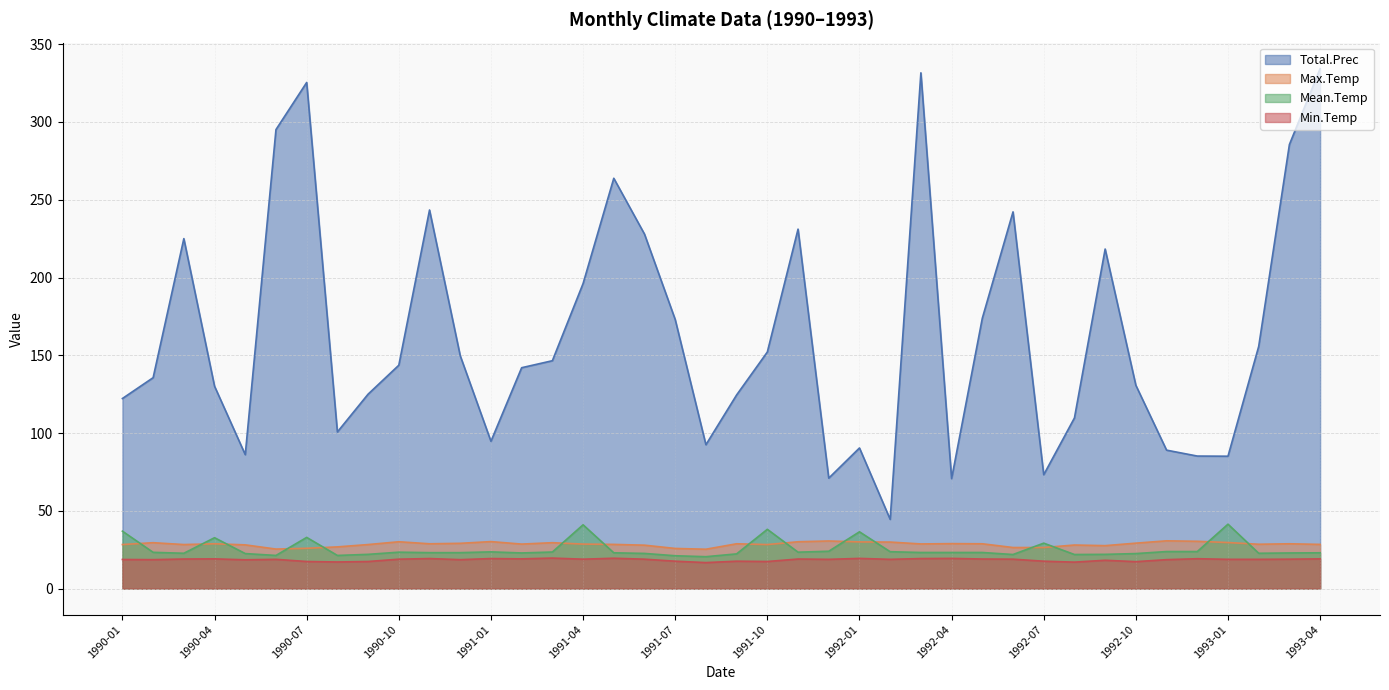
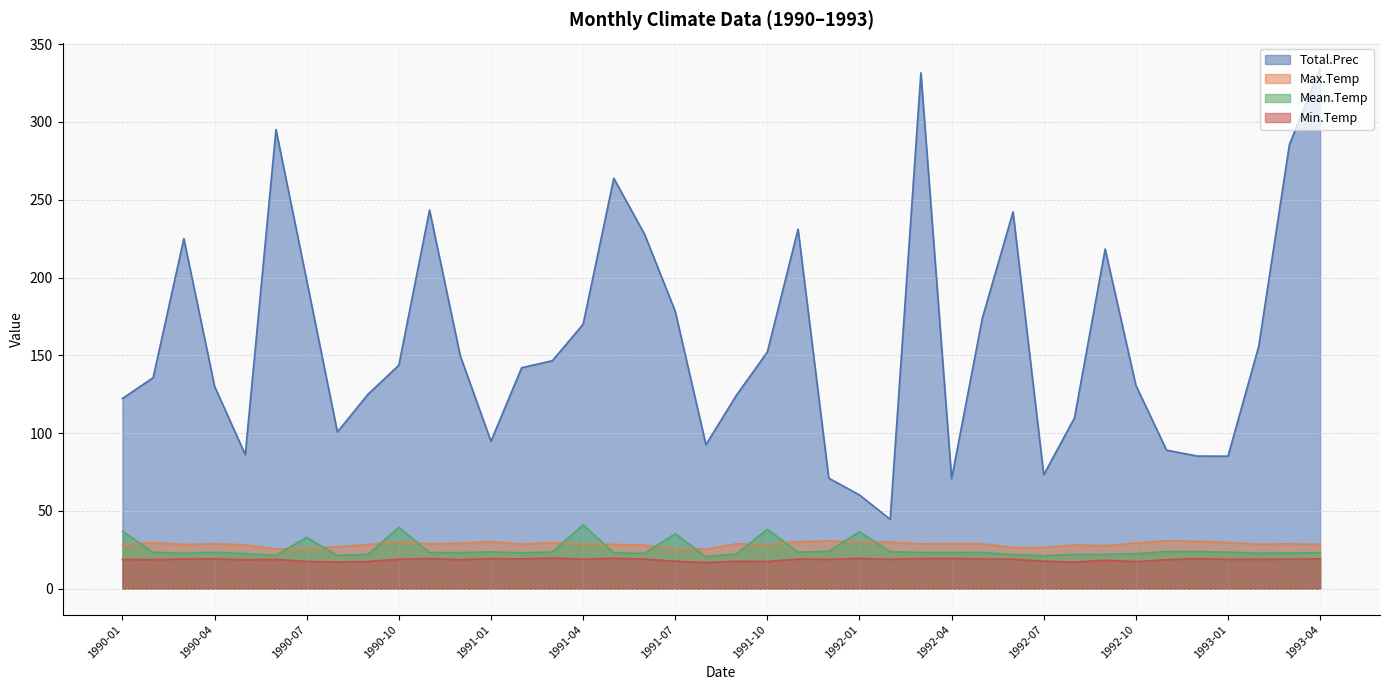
Mean.Temp, 1990-04: 33 -> 23
Total.Prec, 1990-07: 325 -> 198
Mean.Temp, 1990-10: 23 -> 39
Total.Prec, 1991-04: 196 -> 170
Total.Prec, 1991-07: 173 -> 178
Mean.Temp, 1991-07: 21 -> 35
Total.Prec, 1992-01: 90 -> 60
Mean.Temp, 1992-07: 29 -> 21
Mean.Temp, 1993-01: 41 -> 23
